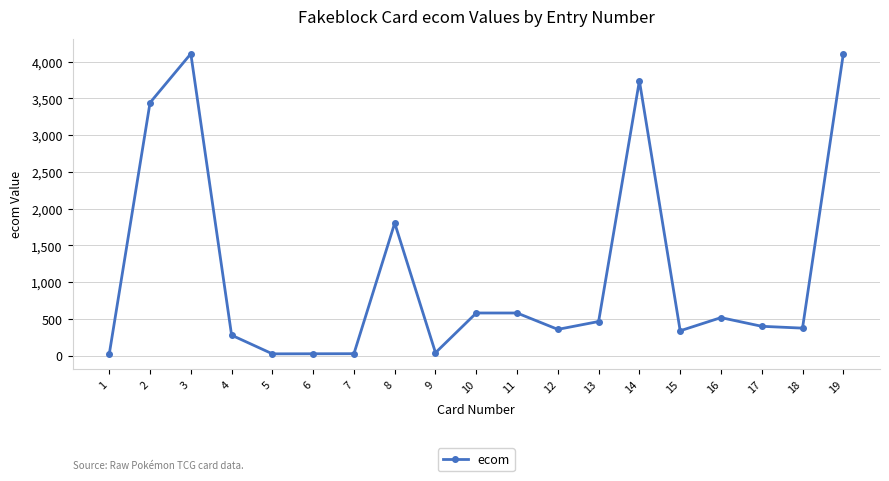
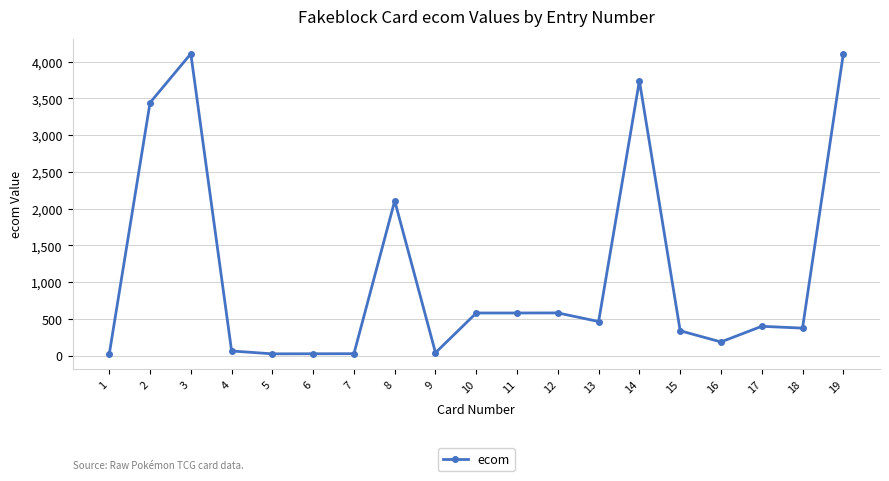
4: 300 -> 100
8: 1,800 -> 2,100
12: 400 -> 600
16: 500 -> 200
